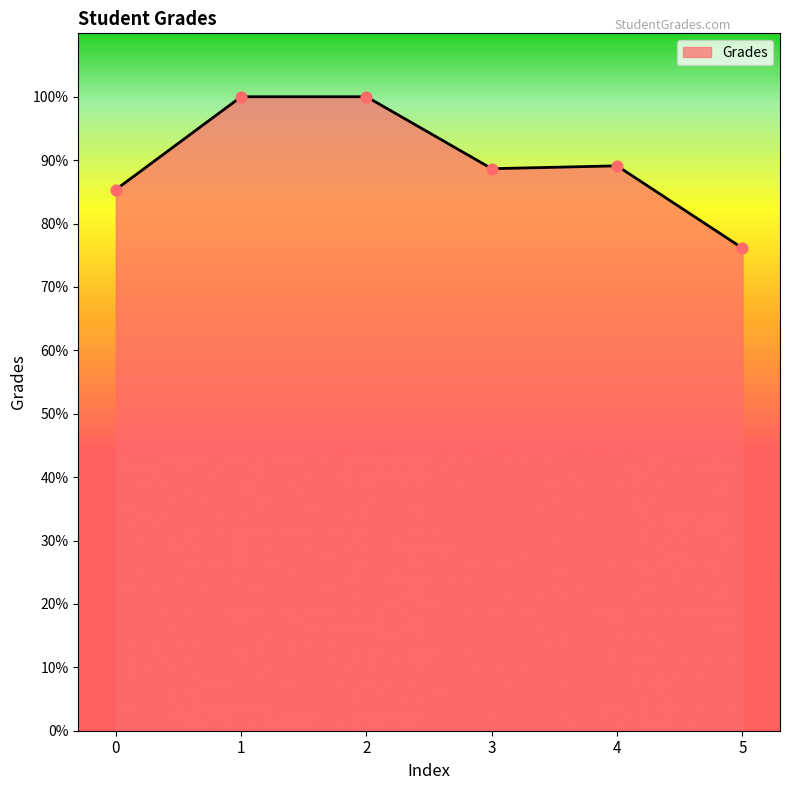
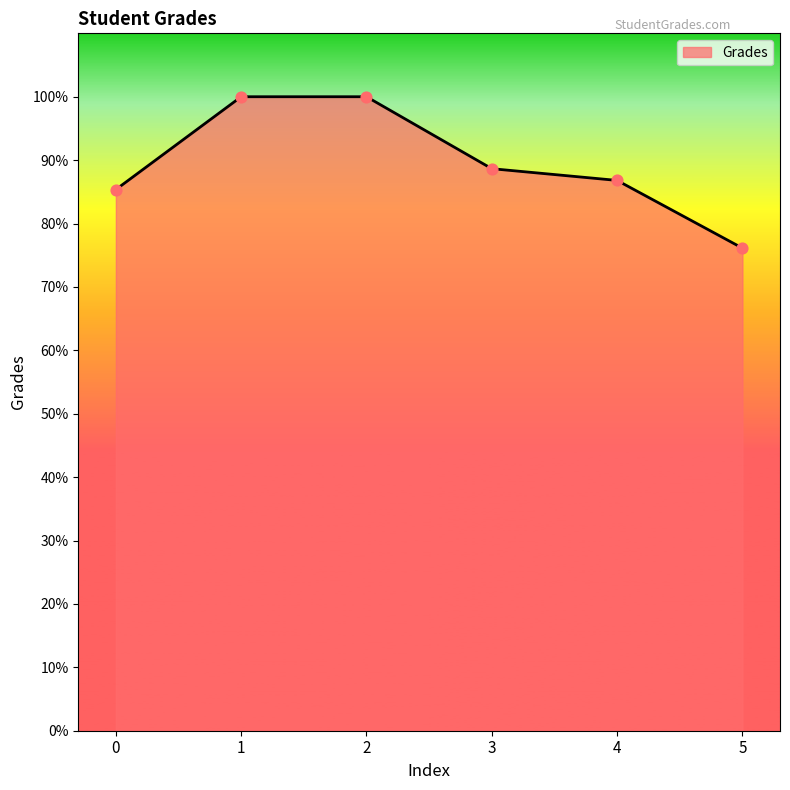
4: 89% -> 87%
